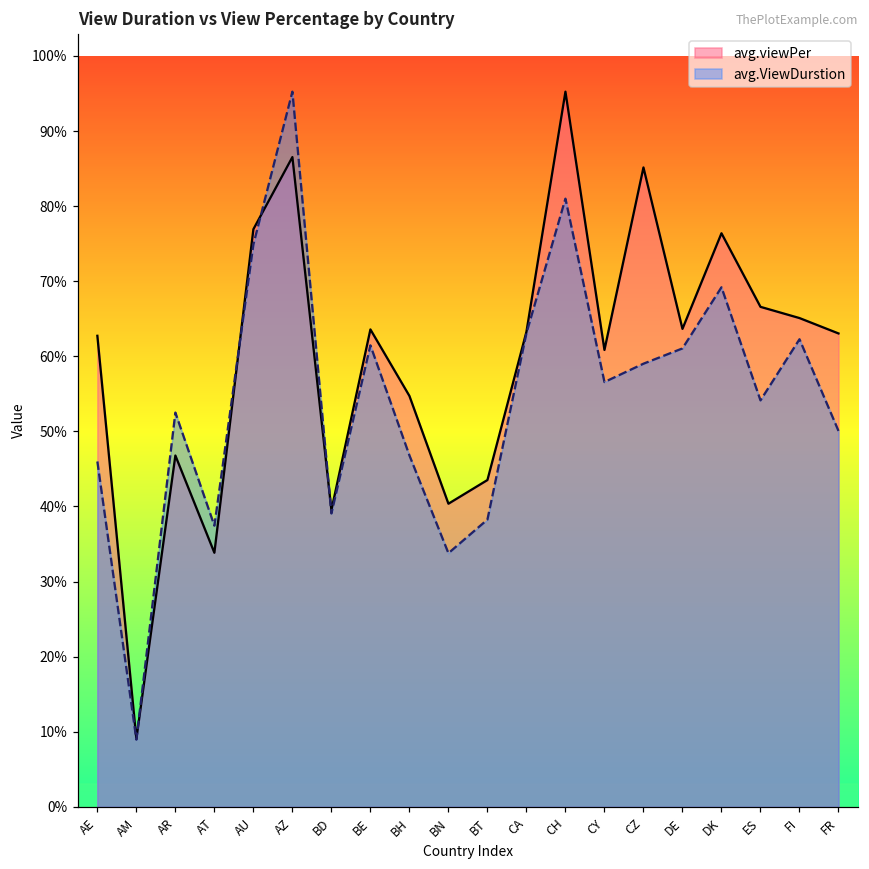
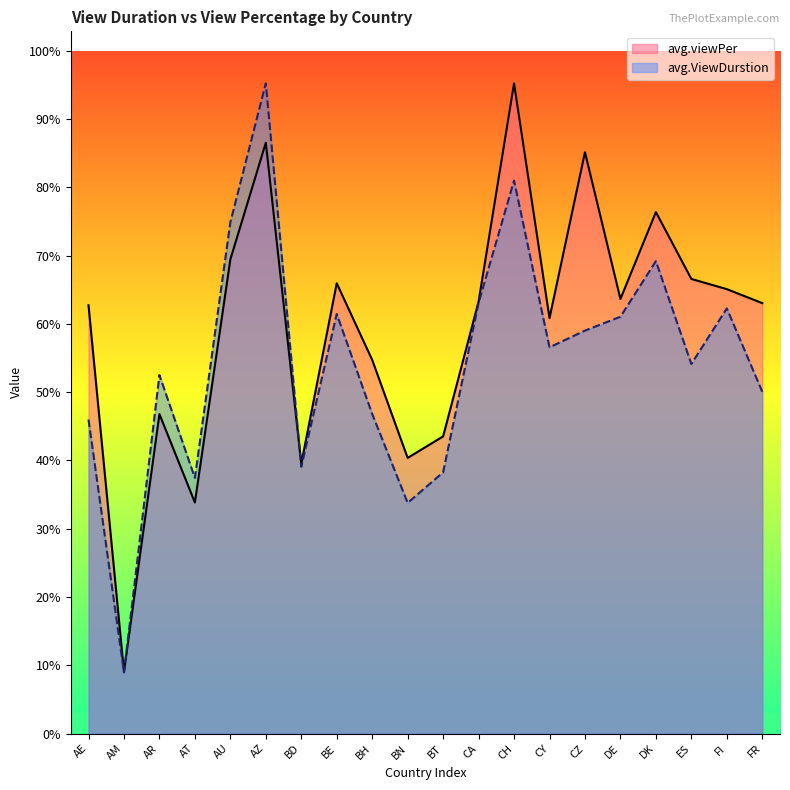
avg.viewPer, AU: 77% -> 69%
avg.viewPer, BE: 64% -> 66%
